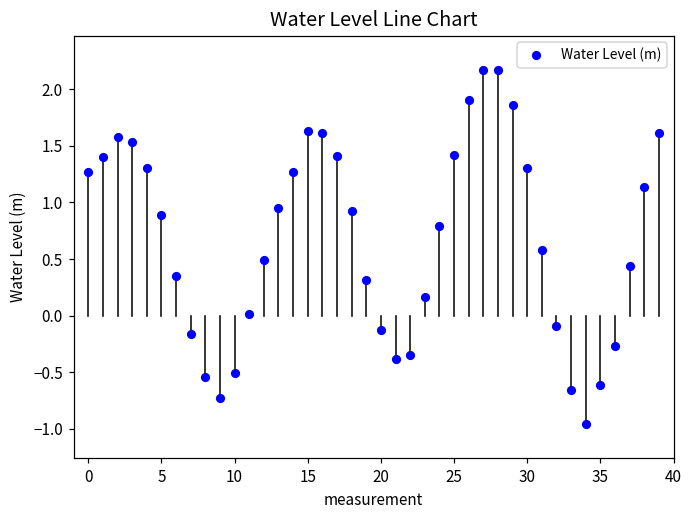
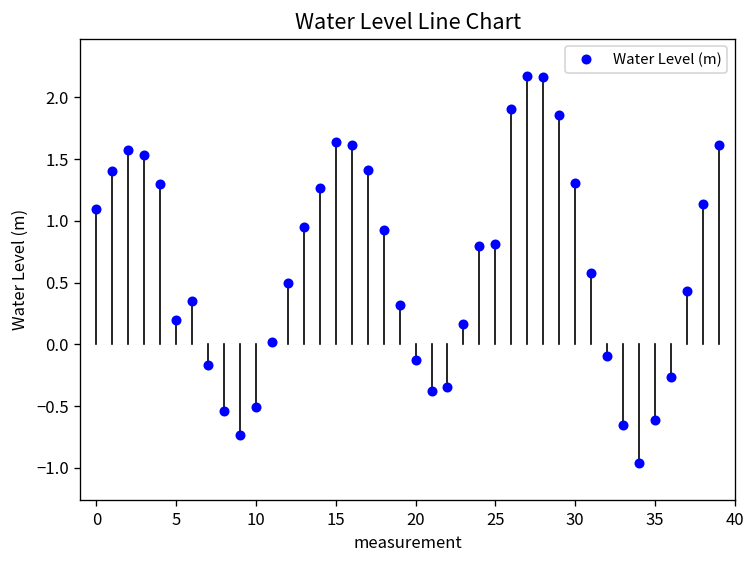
Water Level (m), 0: 1.27 -> 1.09
Water Level (m), 5: 0.88 -> 0.20
Water Level (m), 25: 1.42 -> 0.81
